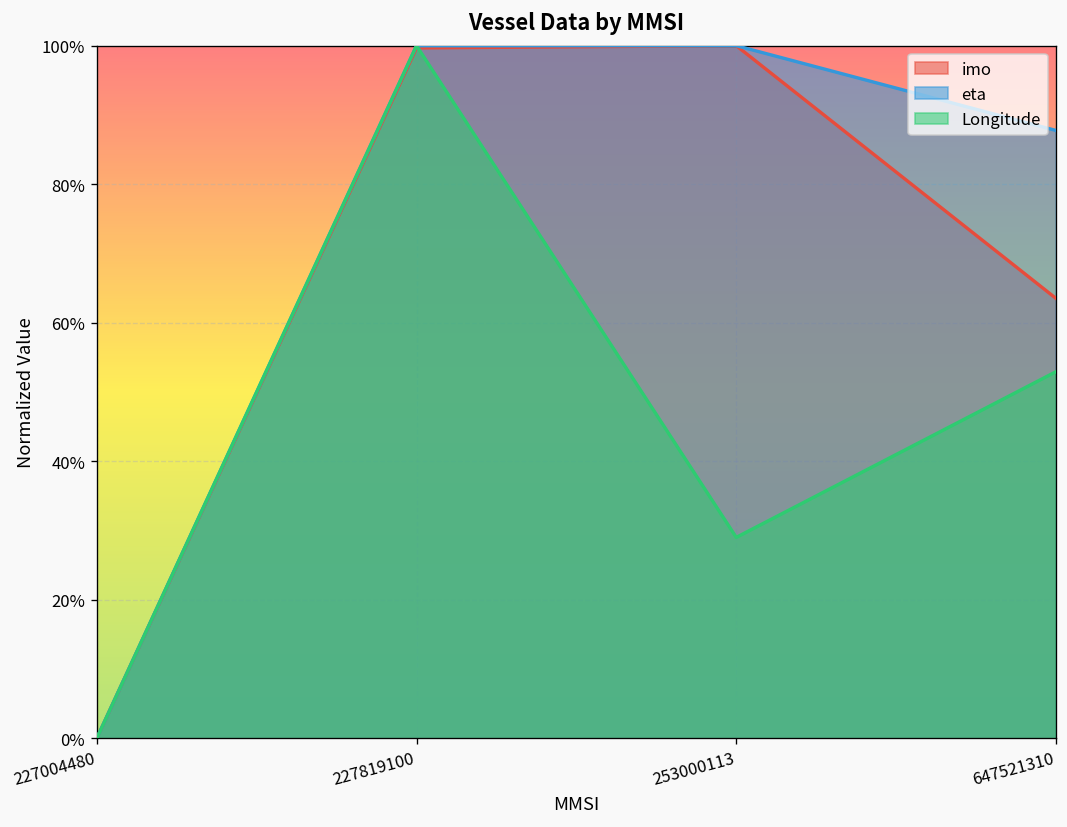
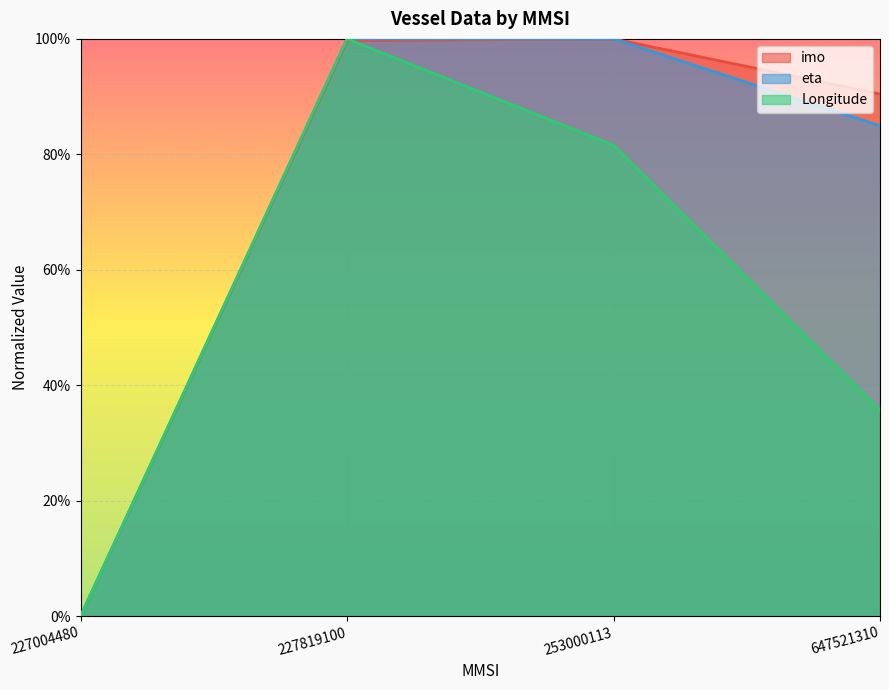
Longitude, 253000113: 29% -> 82%
imo, 647521310: 64% -> 90%
eta, 647521310: 88% -> 85%
Longitude, 647521310: 53% -> 36%
